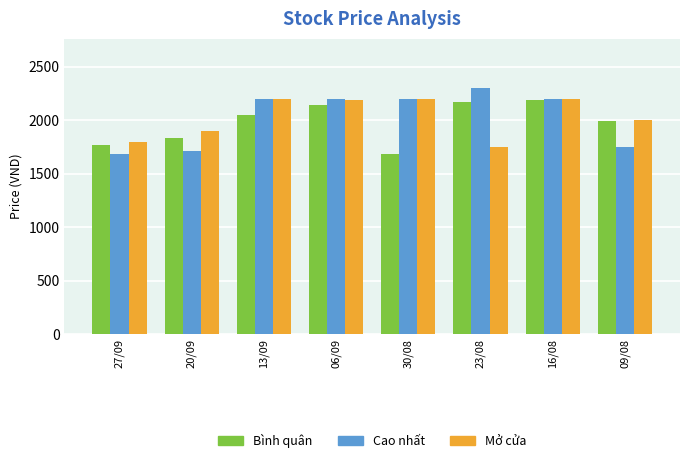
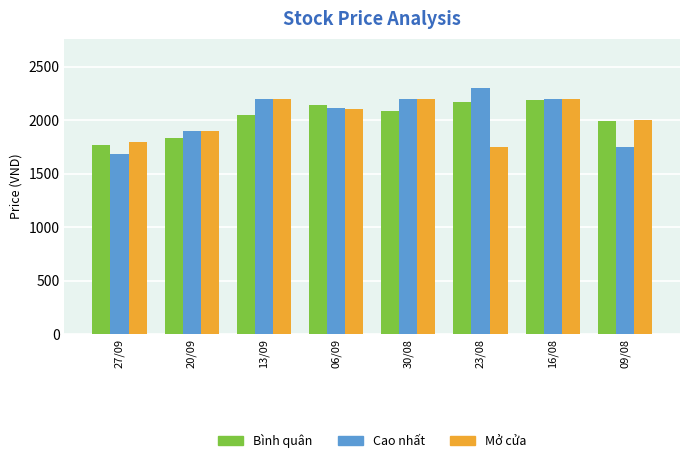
Cao nhất, 20/09: 1710 -> 1900
Cao nhất, 06/09: 2200 -> 2110
Mở cửa, 06/09: 2180 -> 2100
Bình quân, 30/08: 1690 -> 2080
